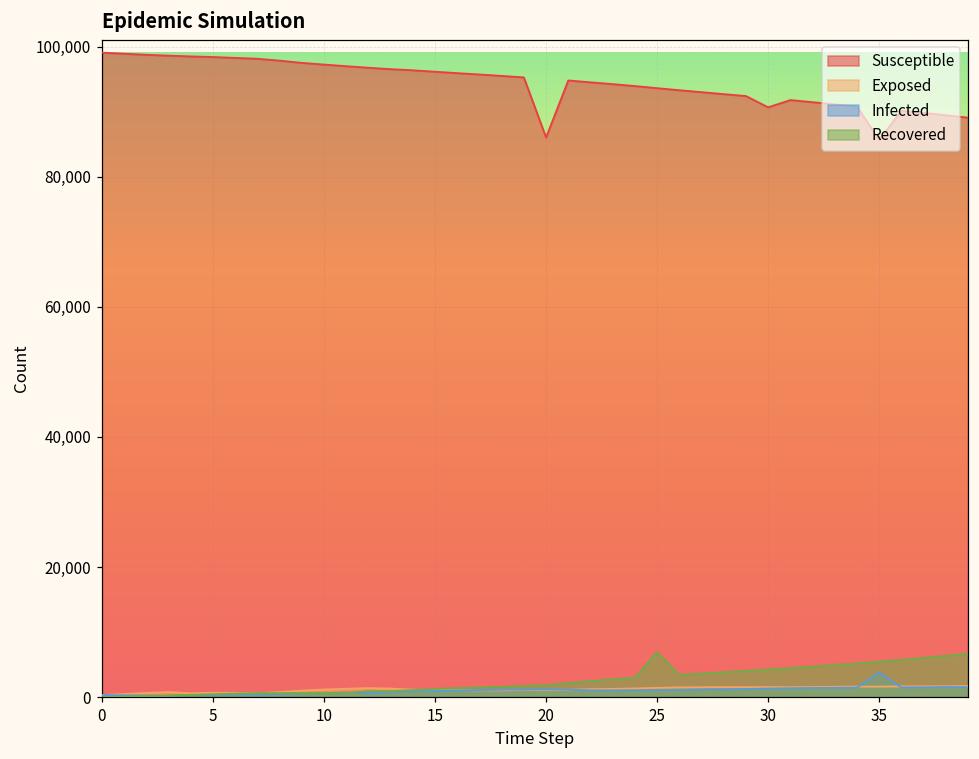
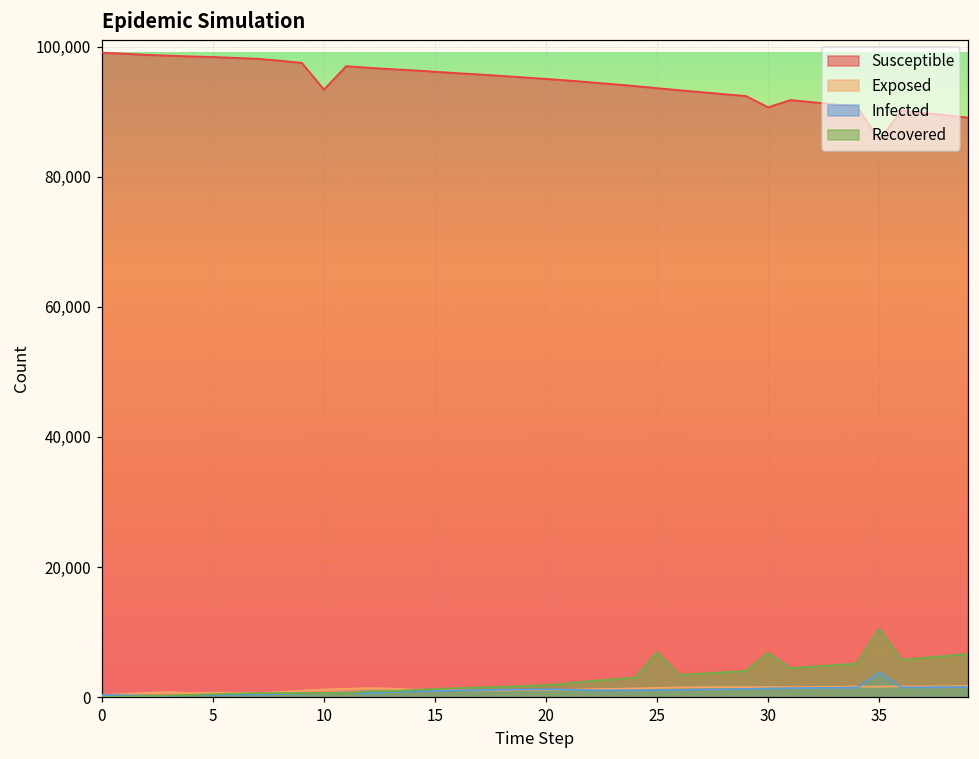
Susceptible, 10: 97,000 -> 93,000
Susceptible, 20: 86,000 -> 95,000
Recovered, 30: 4,000 -> 7,000
Recovered, 35: 5,000 -> 11,000
